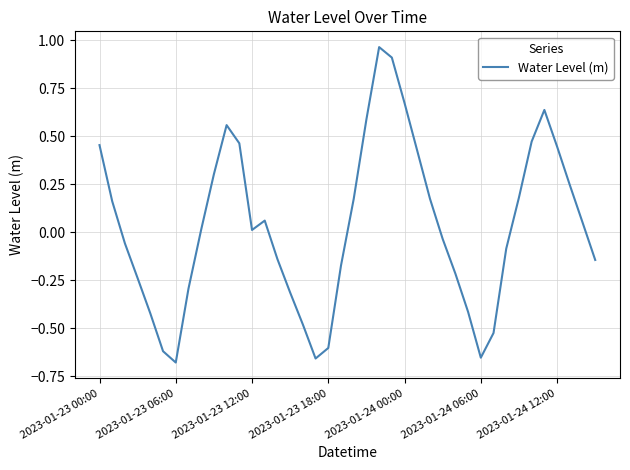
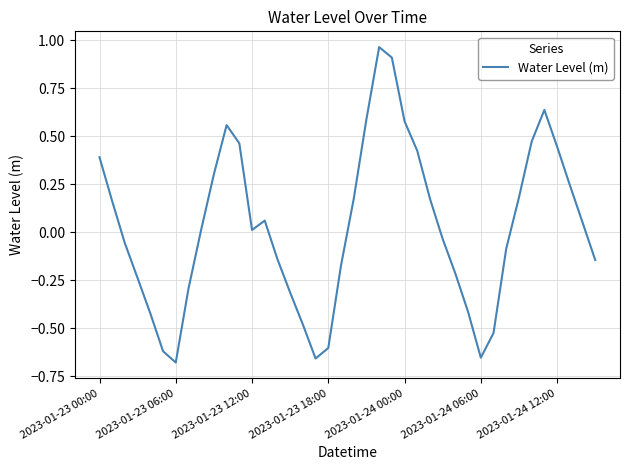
2023-01-23 00:00: 0.45 -> 0.39
2023-01-24 00:00: 0.67 -> 0.58
